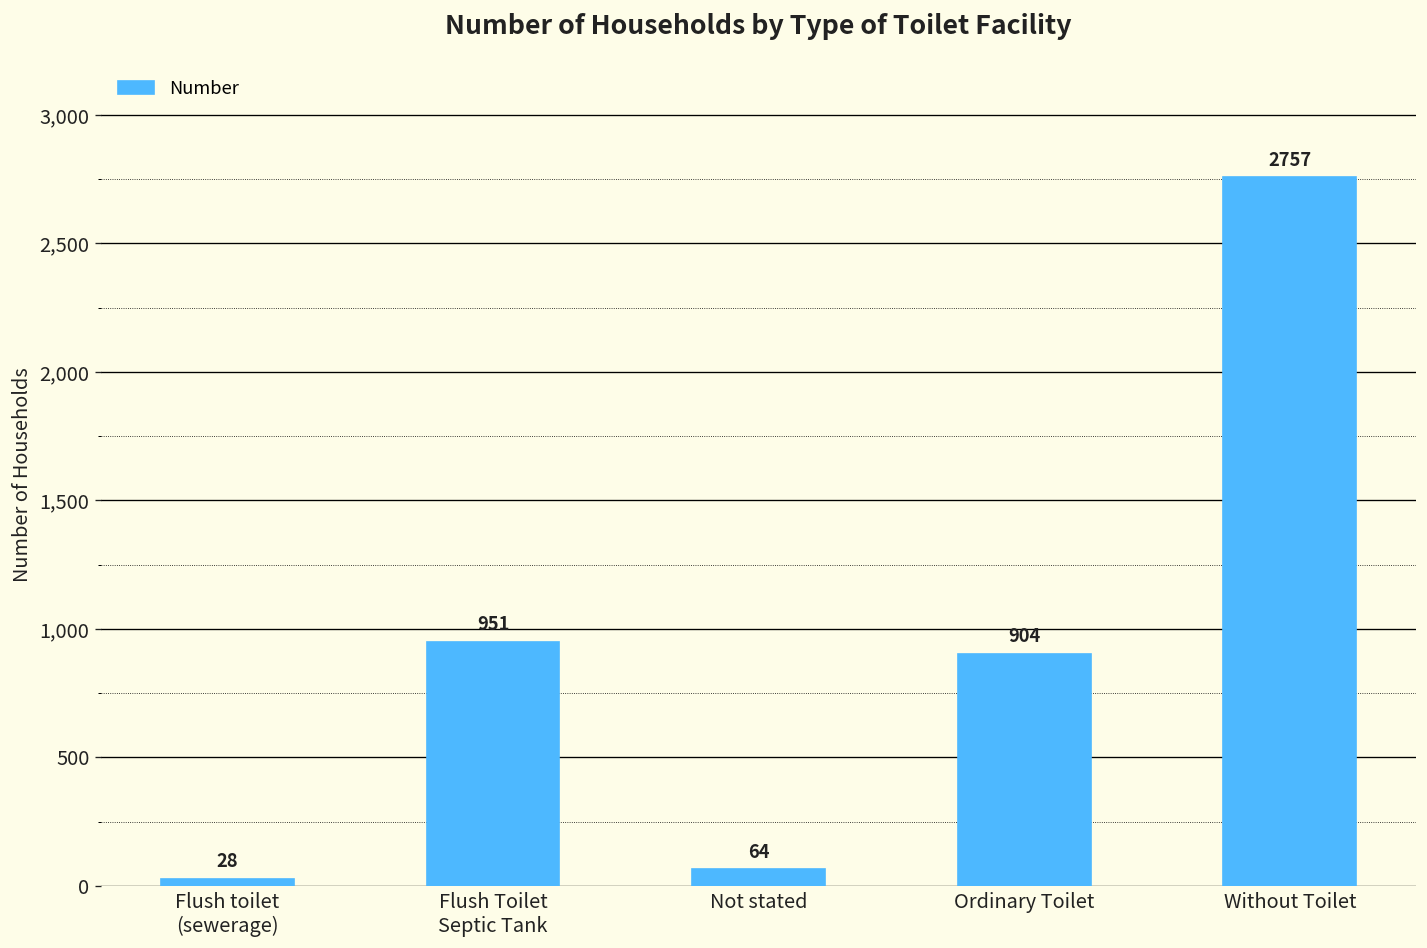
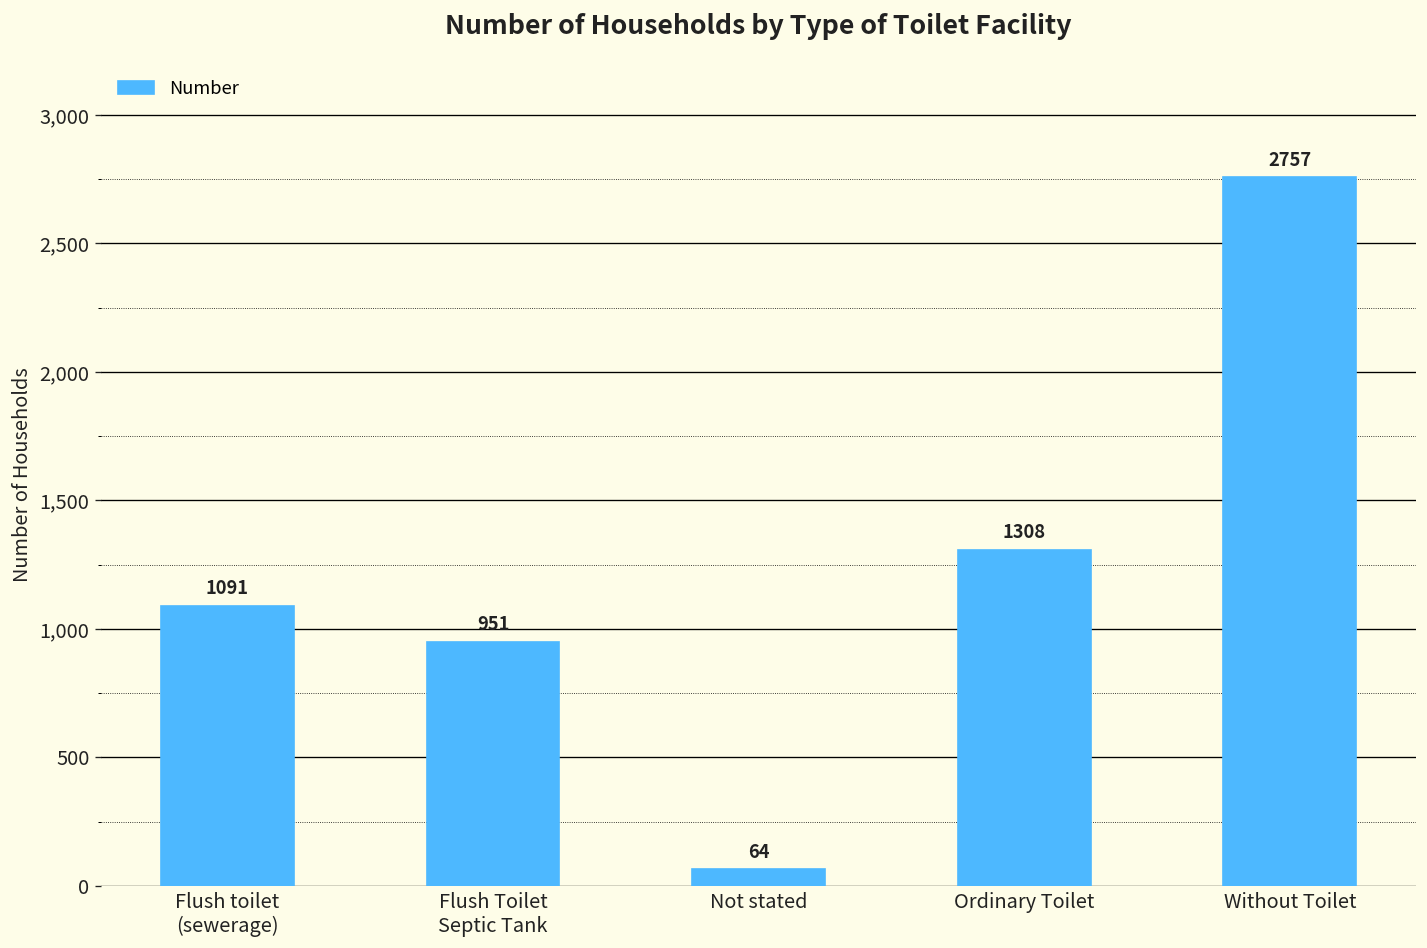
Flush toilet (sewerage): 28 -> 1091
Ordinary Toilet: 904 -> 1308
